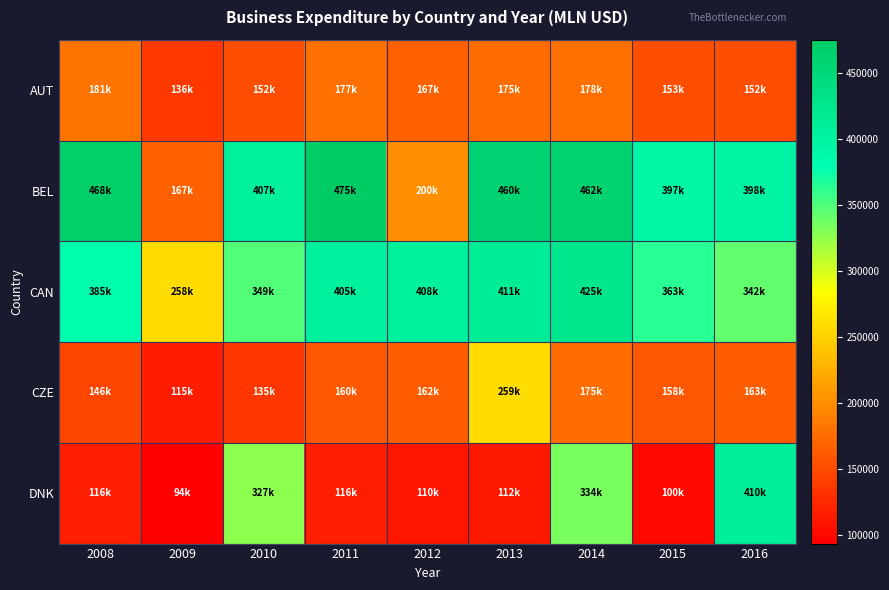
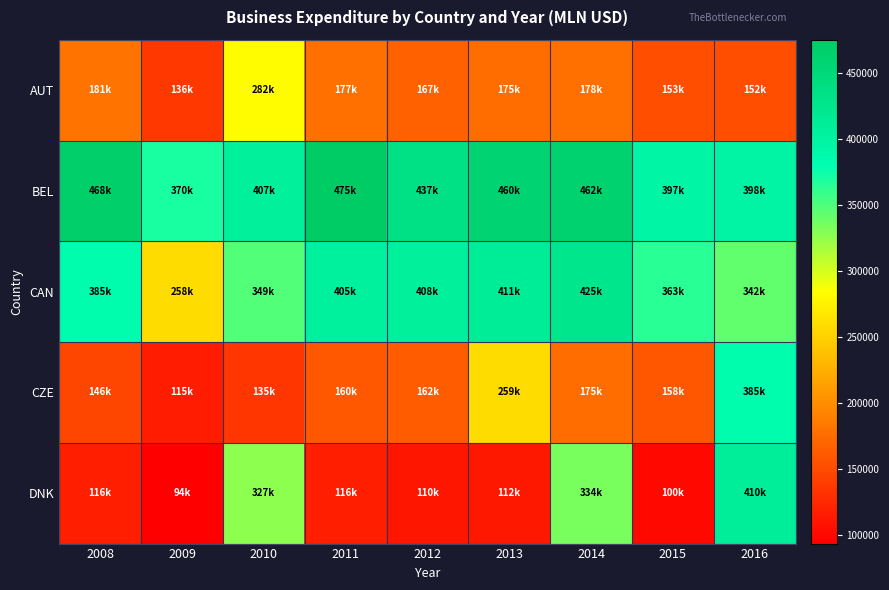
AUT, 2010: 152k -> 282k
BEL, 2009: 167k -> 370k
BEL, 2012: 200k -> 437k
CZE, 2016: 163k -> 385k
